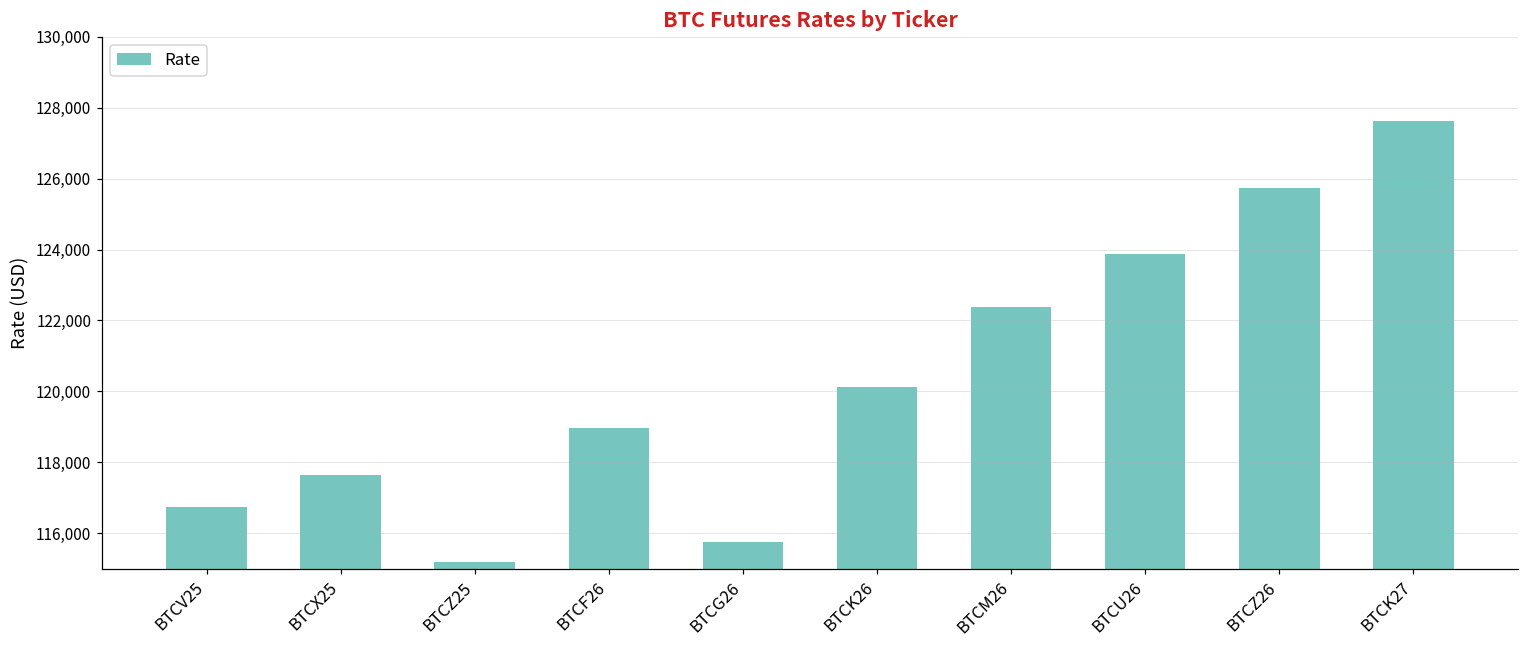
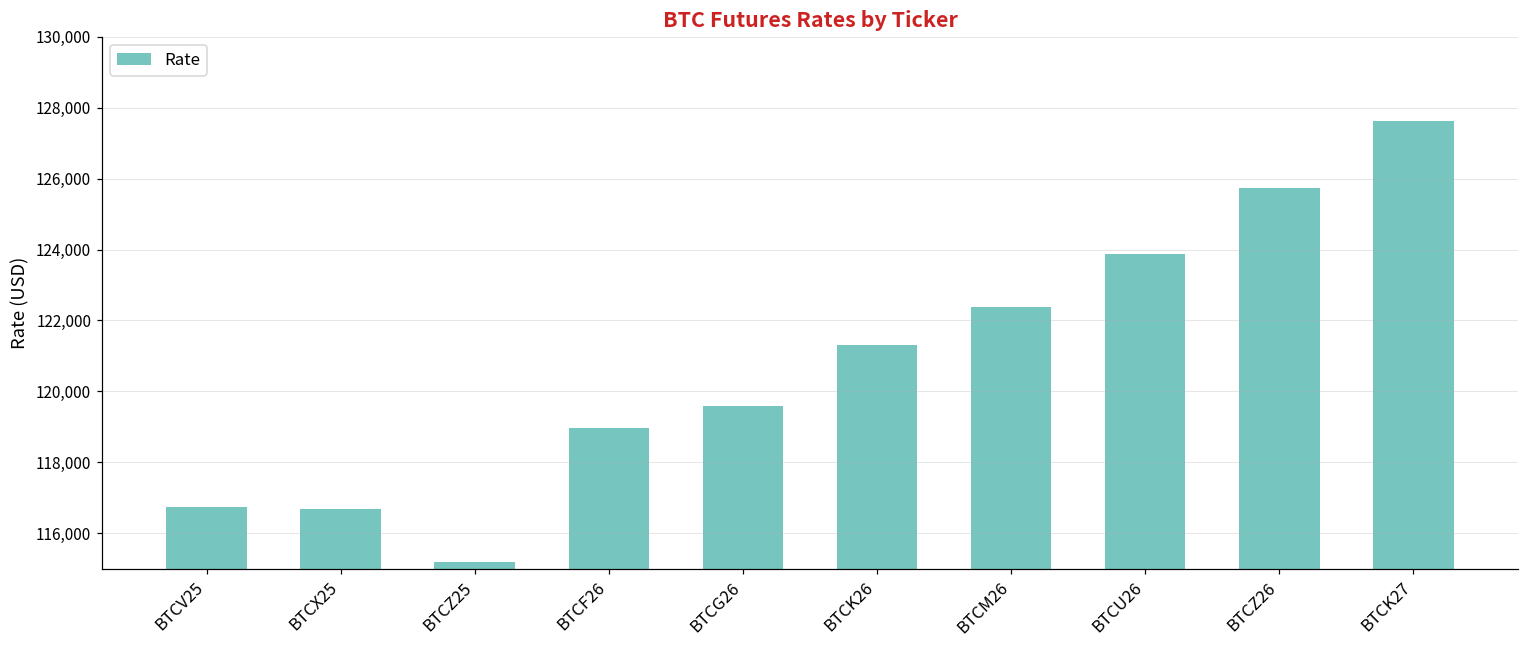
BTCX25: 117,600 -> 116,700
BTCG26: 115,800 -> 119,600
BTCK26: 120,100 -> 121,300
